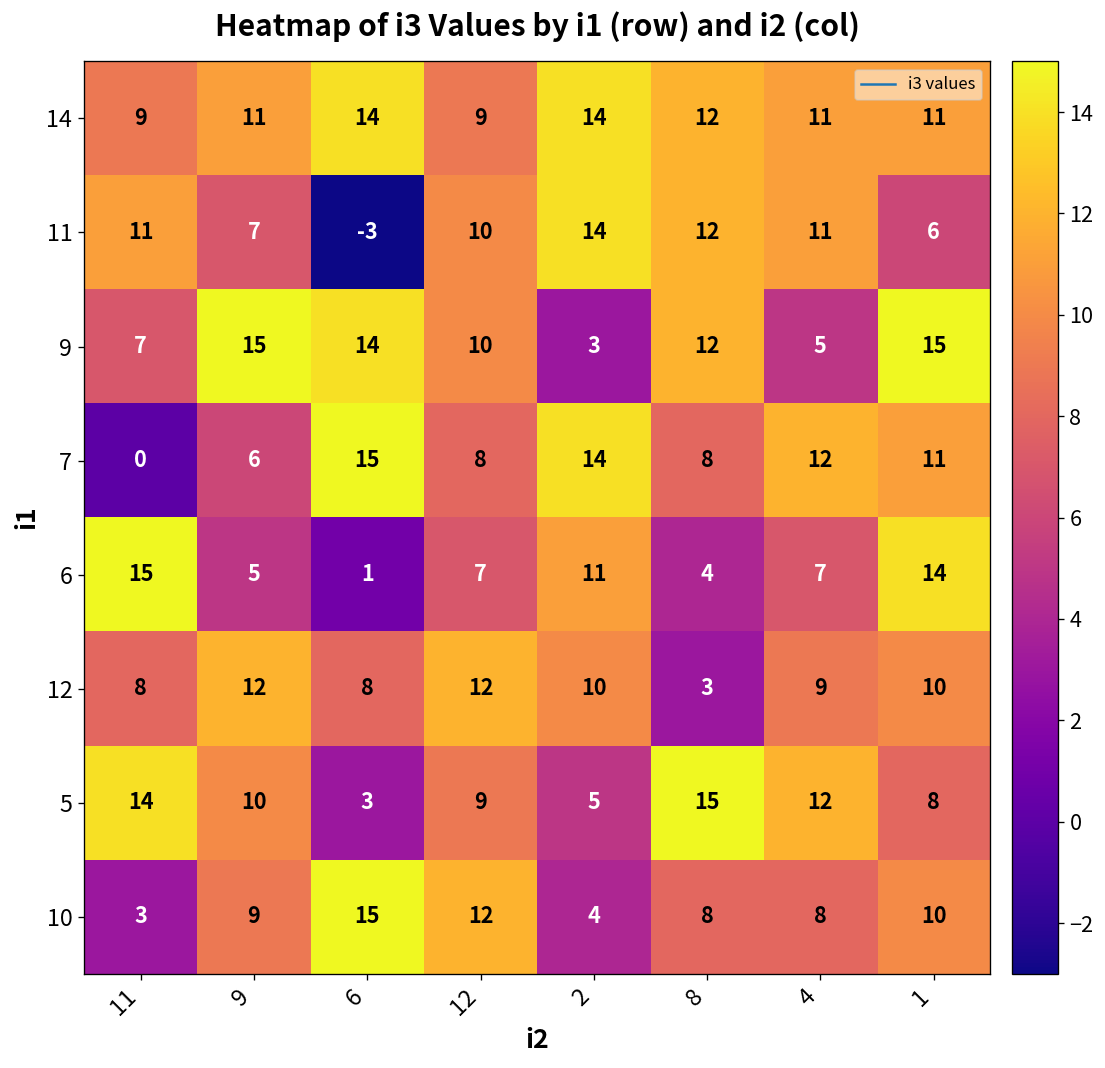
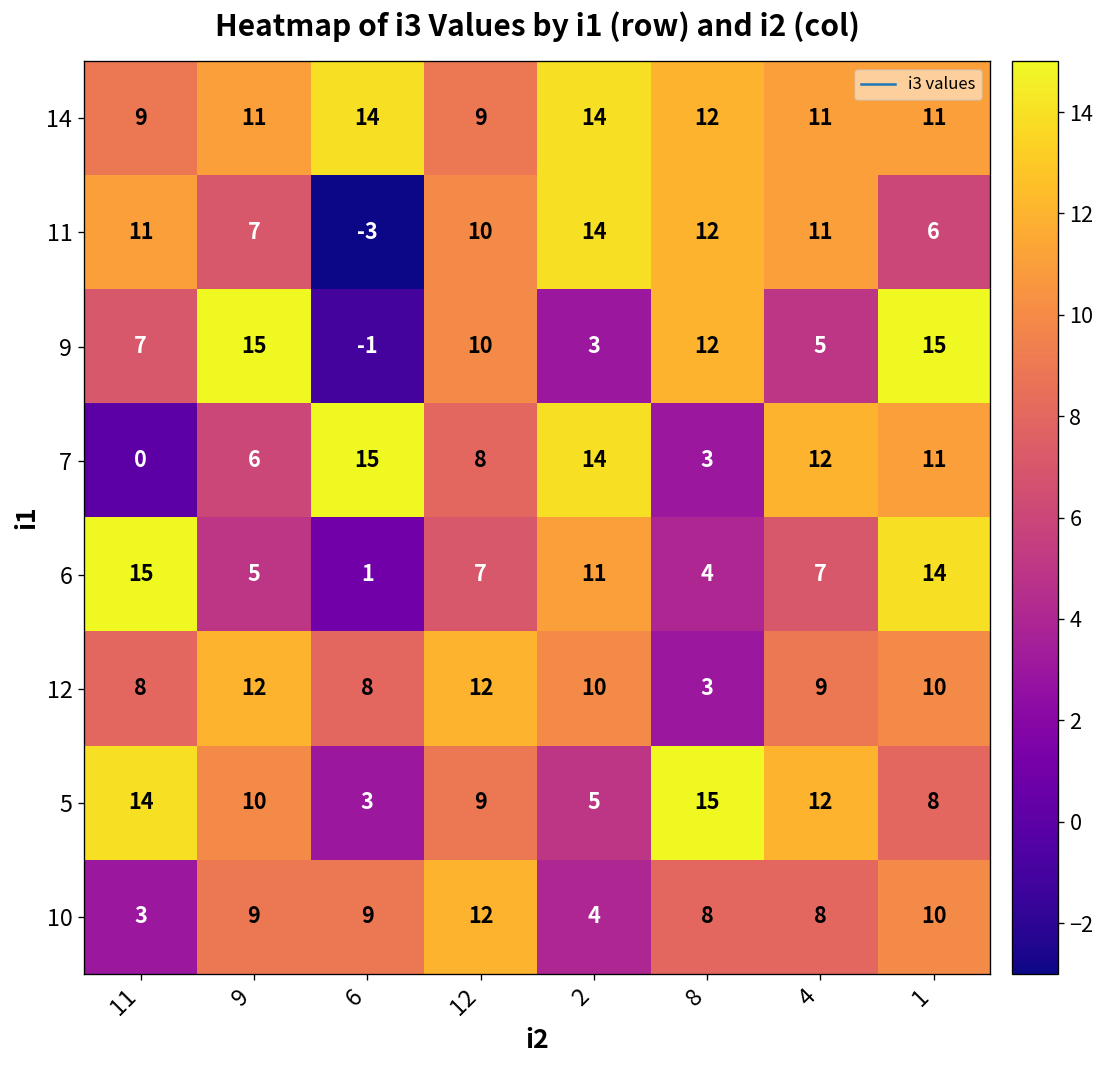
9, 6: 14 -> -1
7, 8: 8 -> 3
10, 6: 15 -> 9
